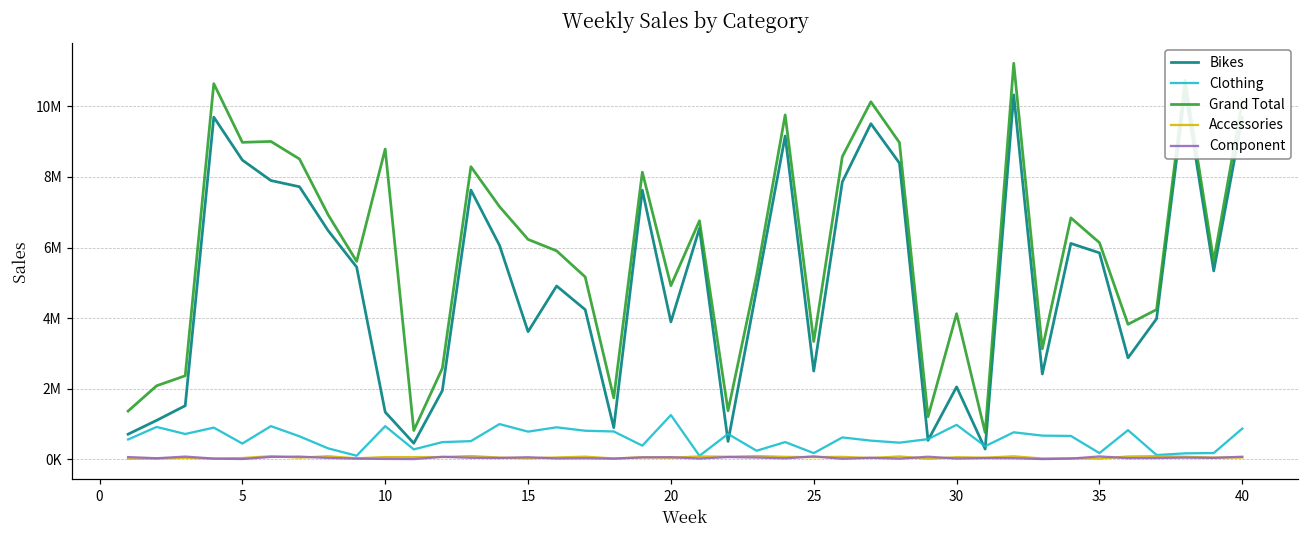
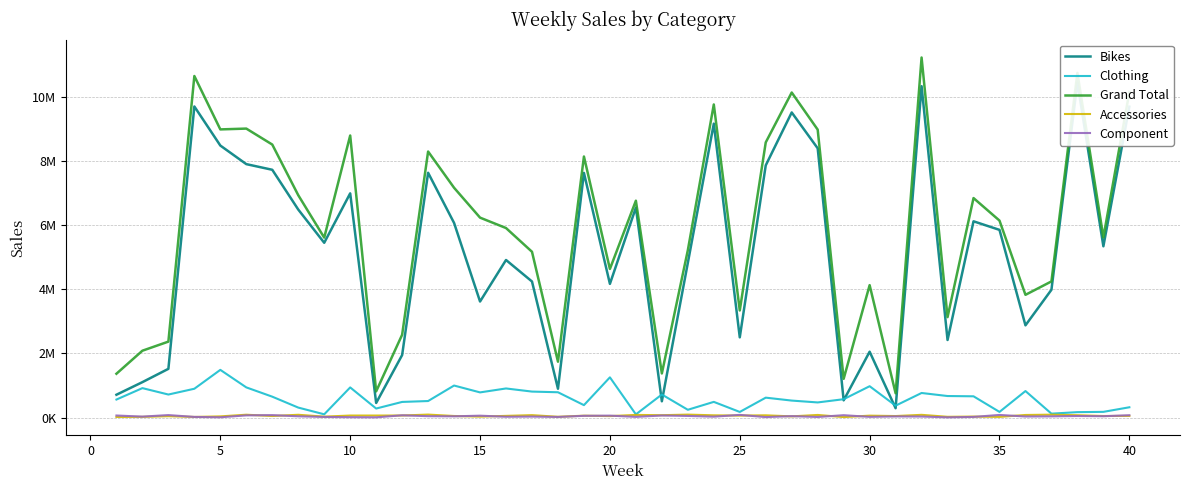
Clothing, 5: 500000 -> 1500000
Bikes, 10: 1300000 -> 7000000
Bikes, 20: 3900000 -> 4200000
Grand Total, 20: 4900000 -> 4600000
Clothing, 40: 900000 -> 300000
